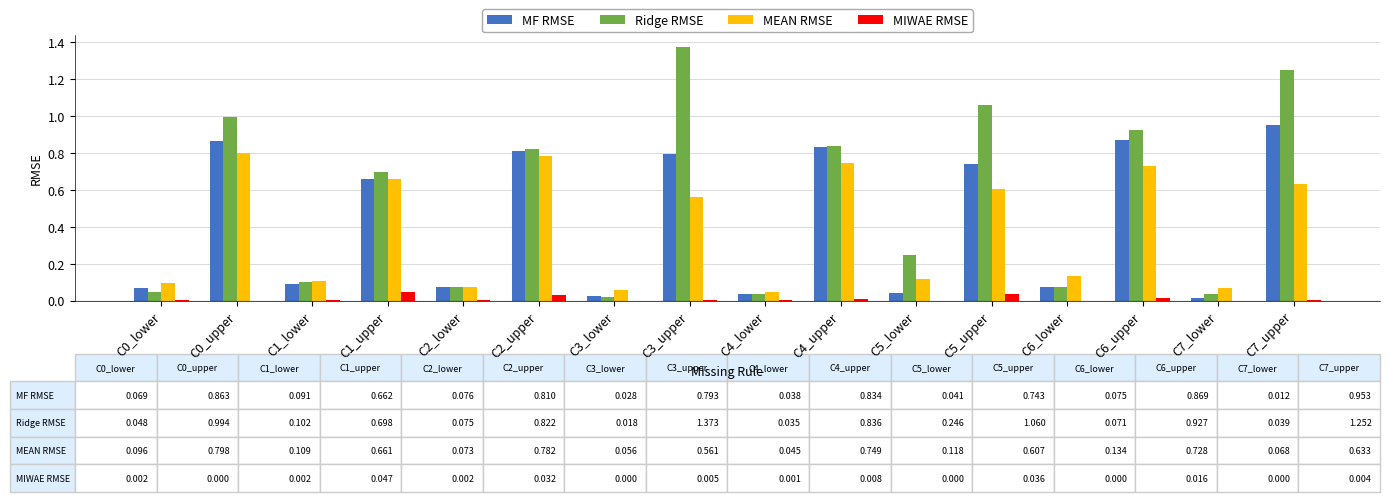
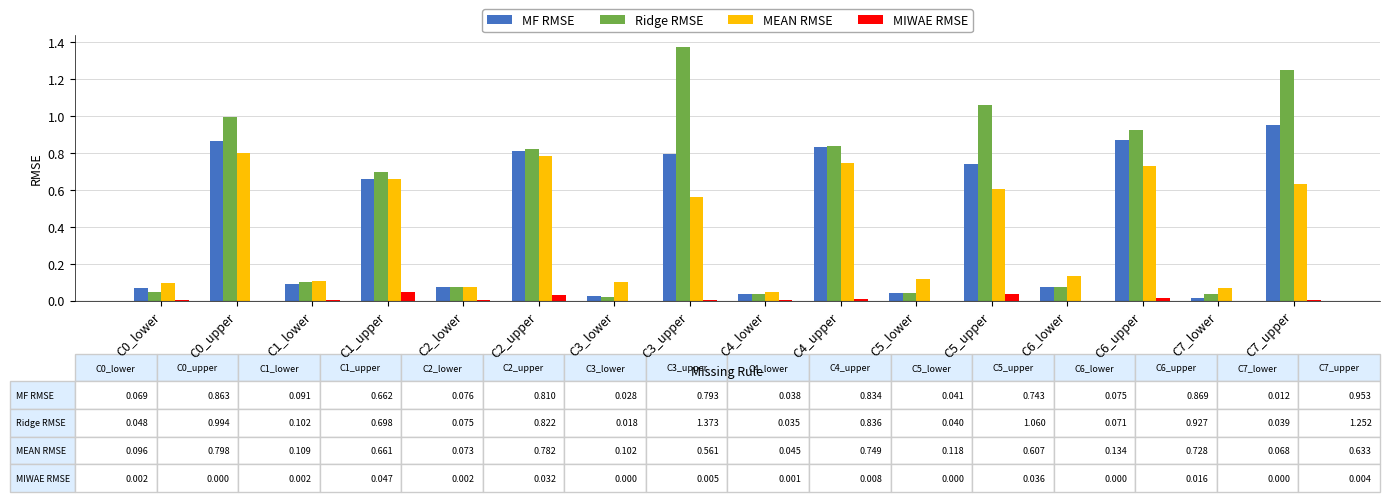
MEAN RMSE, C3_lower: 0.056 -> 0.102
Ridge RMSE, C5_lower: 0.246 -> 0.040
